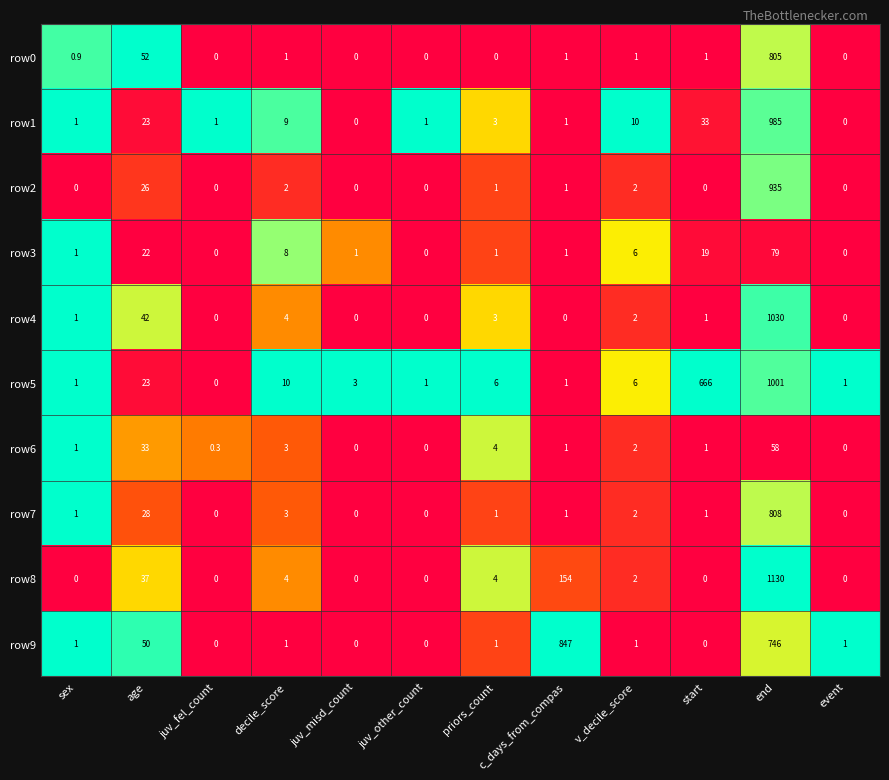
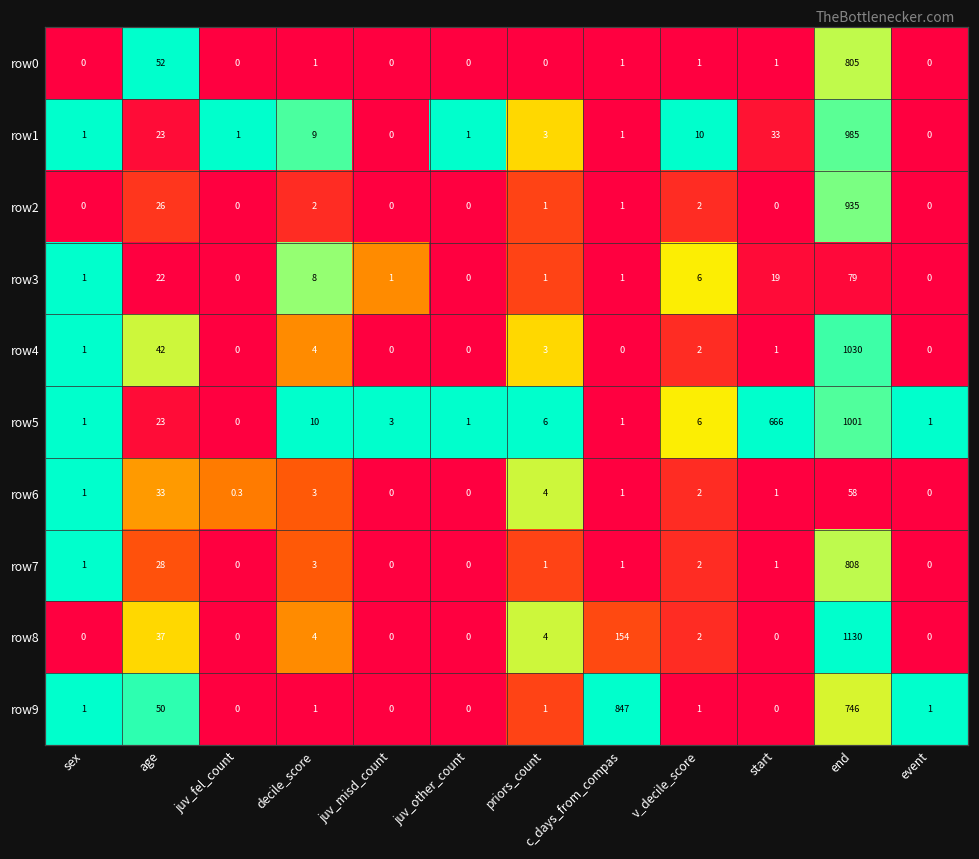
row0, sex: 0.9 -> 0
